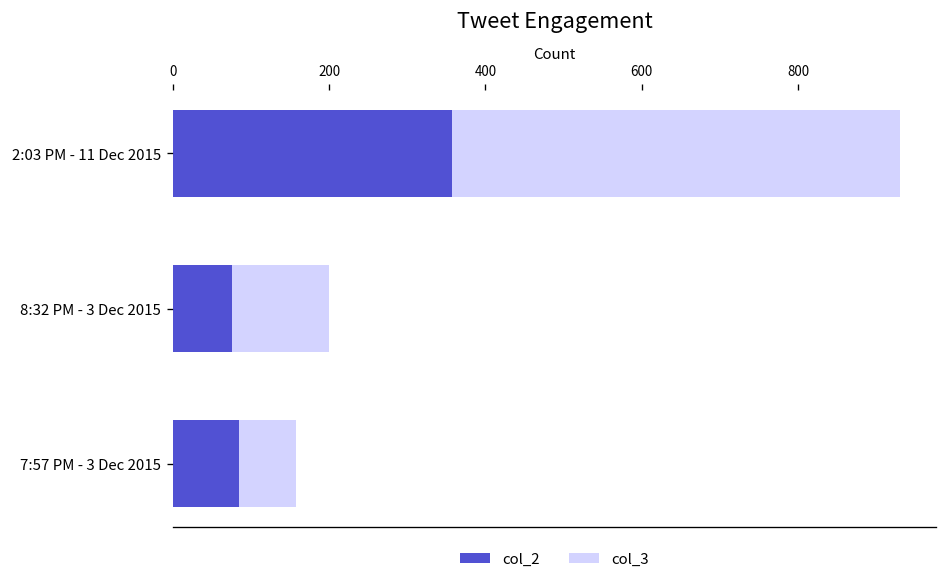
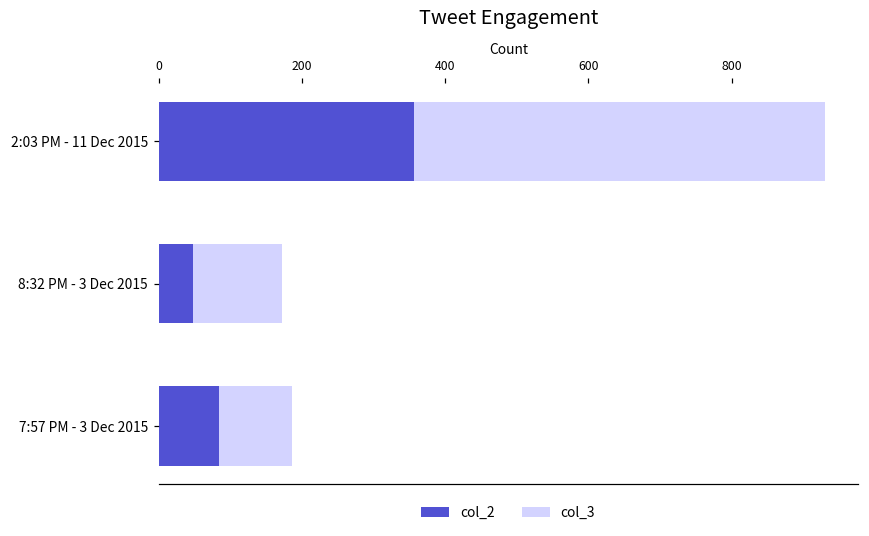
col_2, 8:32 PM - 3 Dec 2015: 80 -> 50
col_3, 7:57 PM - 3 Dec 2015: 70 -> 100
